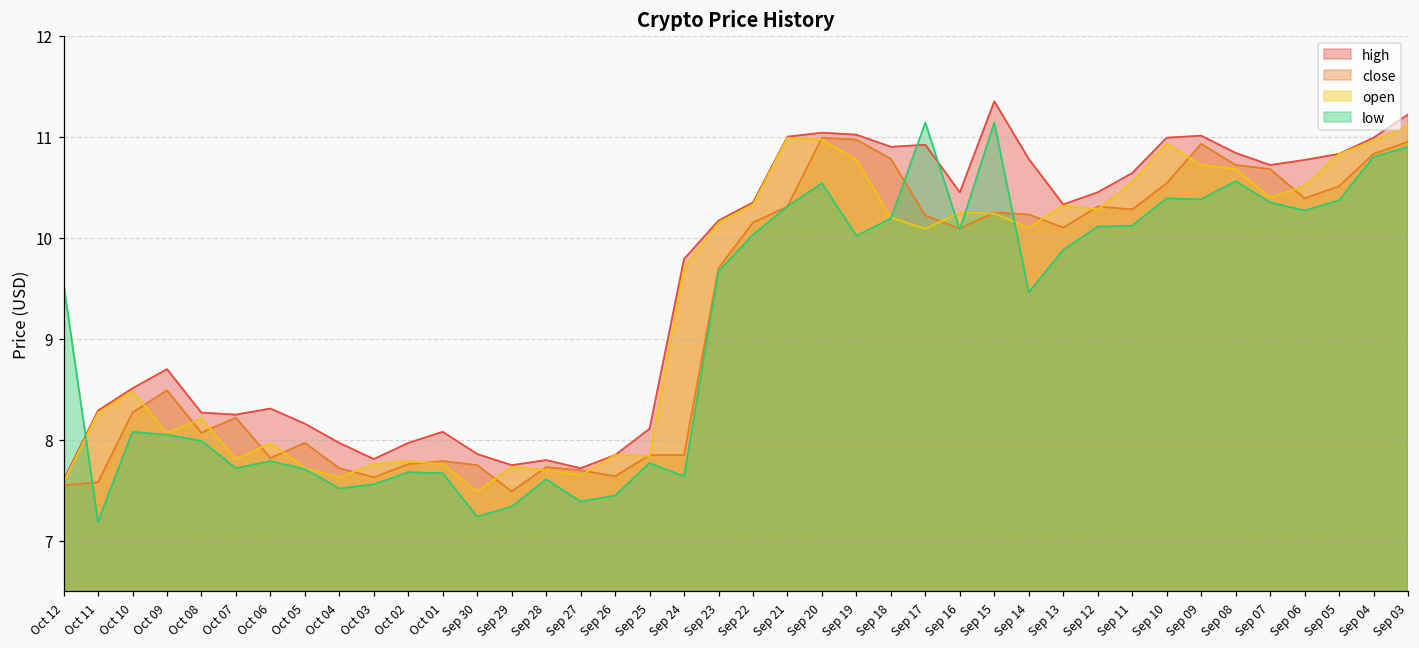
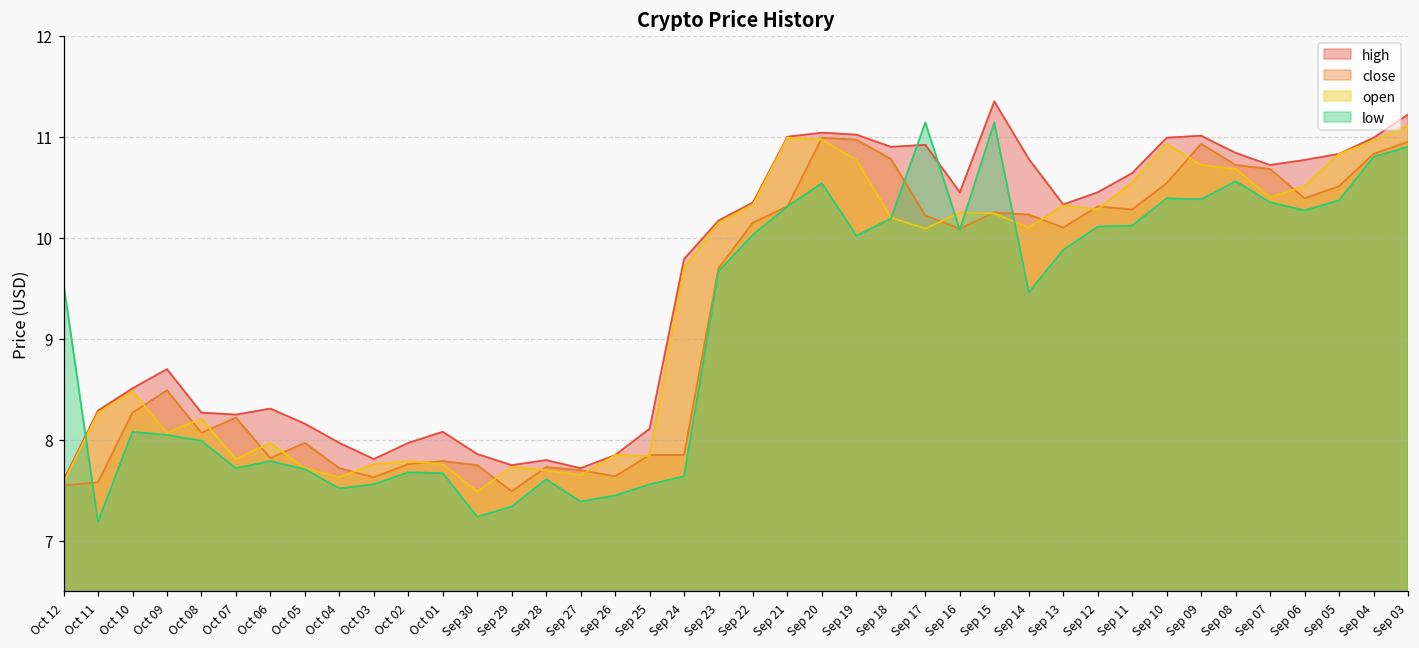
low, Sep 25: 7.8 -> 7.6
